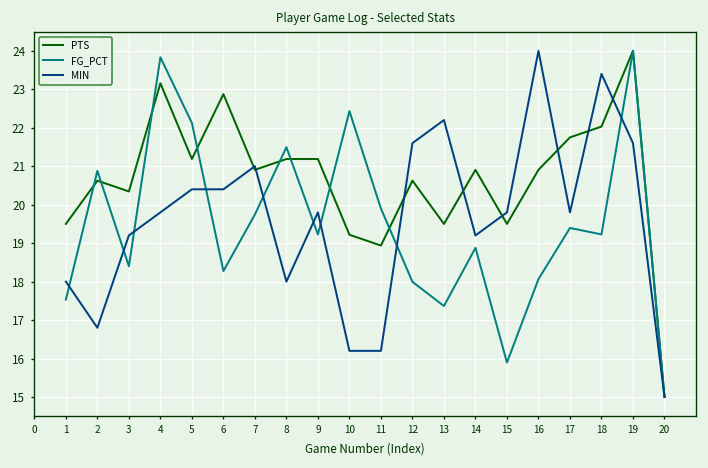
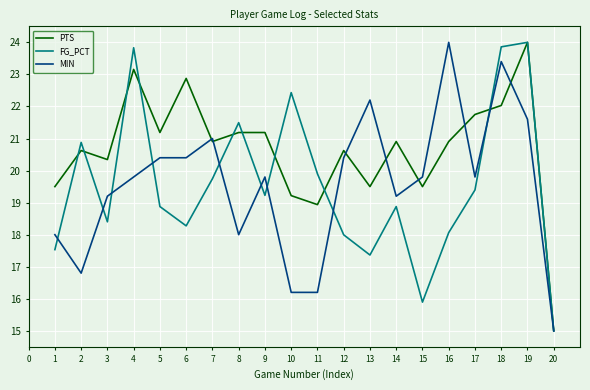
FG_PCT, 5: 22.1 -> 18.9
MIN, 12: 21.6 -> 20.4
FG_PCT, 18: 19.2 -> 23.9
